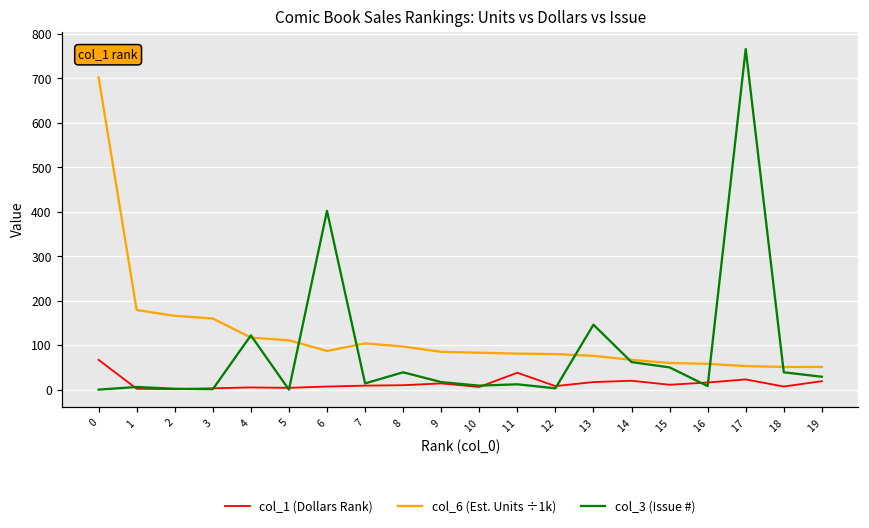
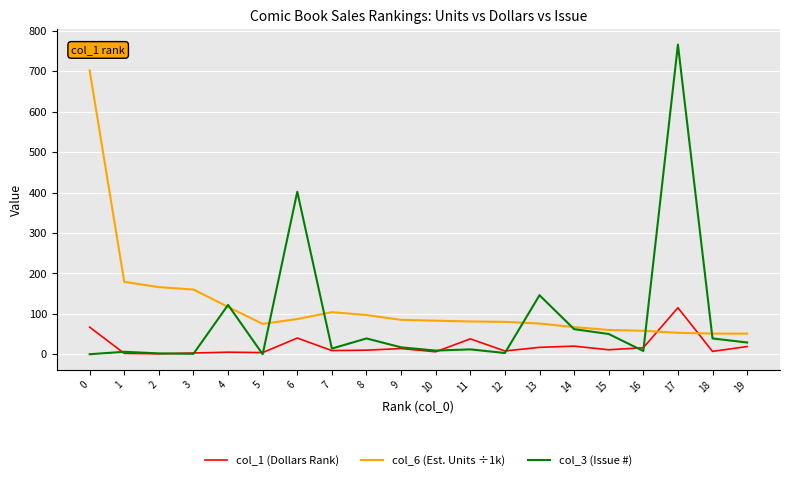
col_6 (Est. Units ÷1k), 5: 110 -> 80
col_1 (Dollars Rank), 6: 10 -> 40
col_1 (Dollars Rank), 17: 20 -> 120
